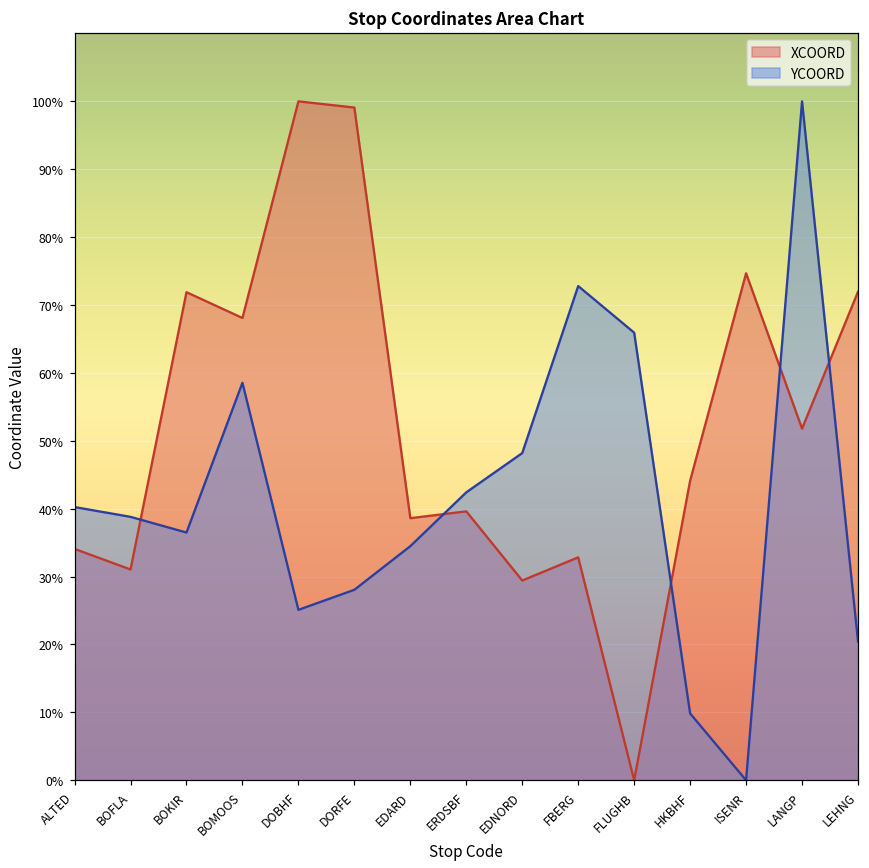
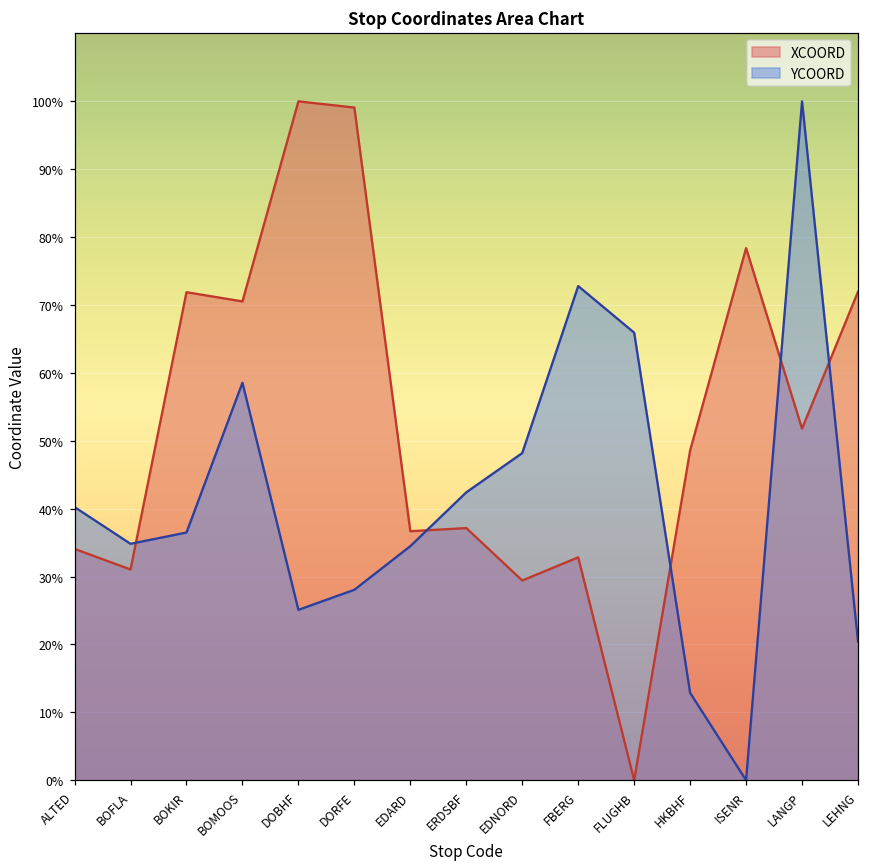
YCOORD, BOFLA: 39% -> 35%
XCOORD, BOMOOS: 68% -> 71%
XCOORD, EDARD: 39% -> 37%
XCOORD, ERDSBF: 40% -> 37%
XCOORD, HKBHF: 44% -> 49%
YCOORD, HKBHF: 10% -> 13%
XCOORD, ISENR: 75% -> 78%
